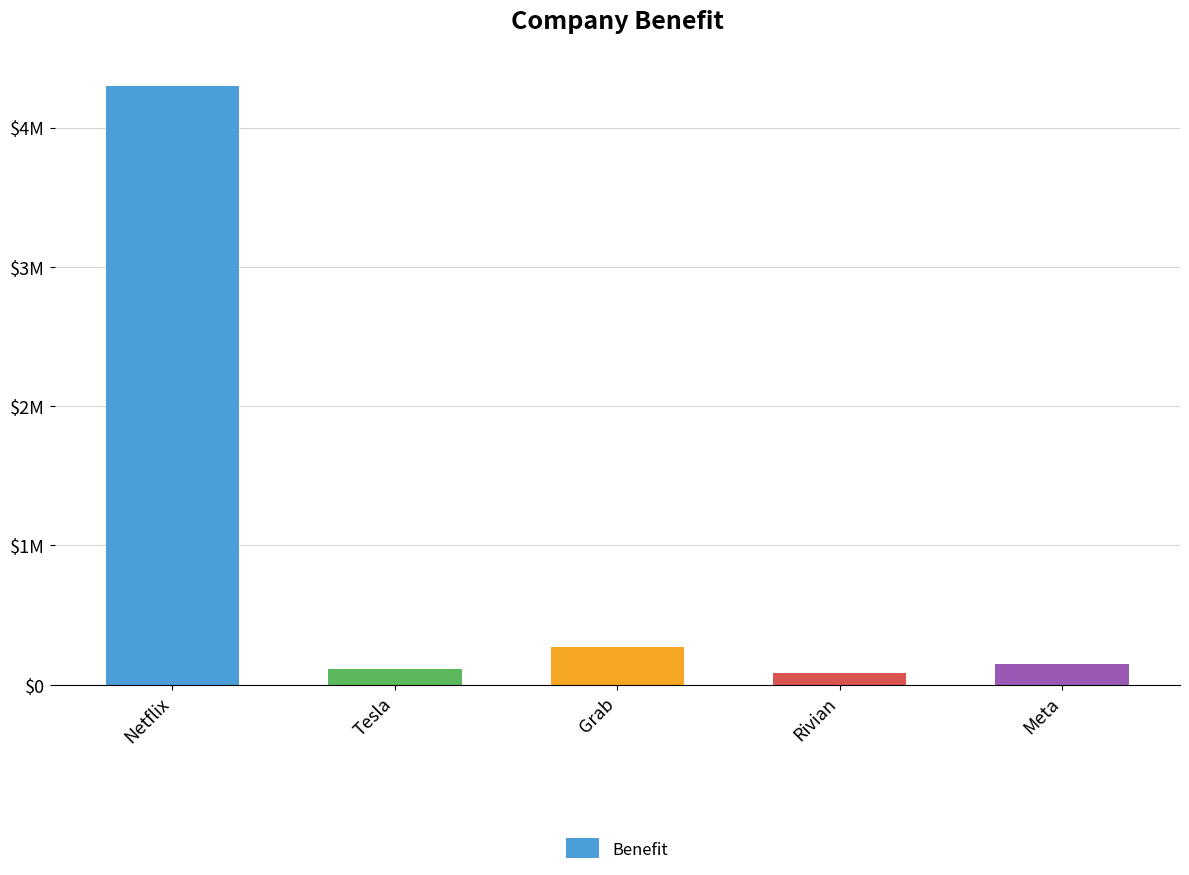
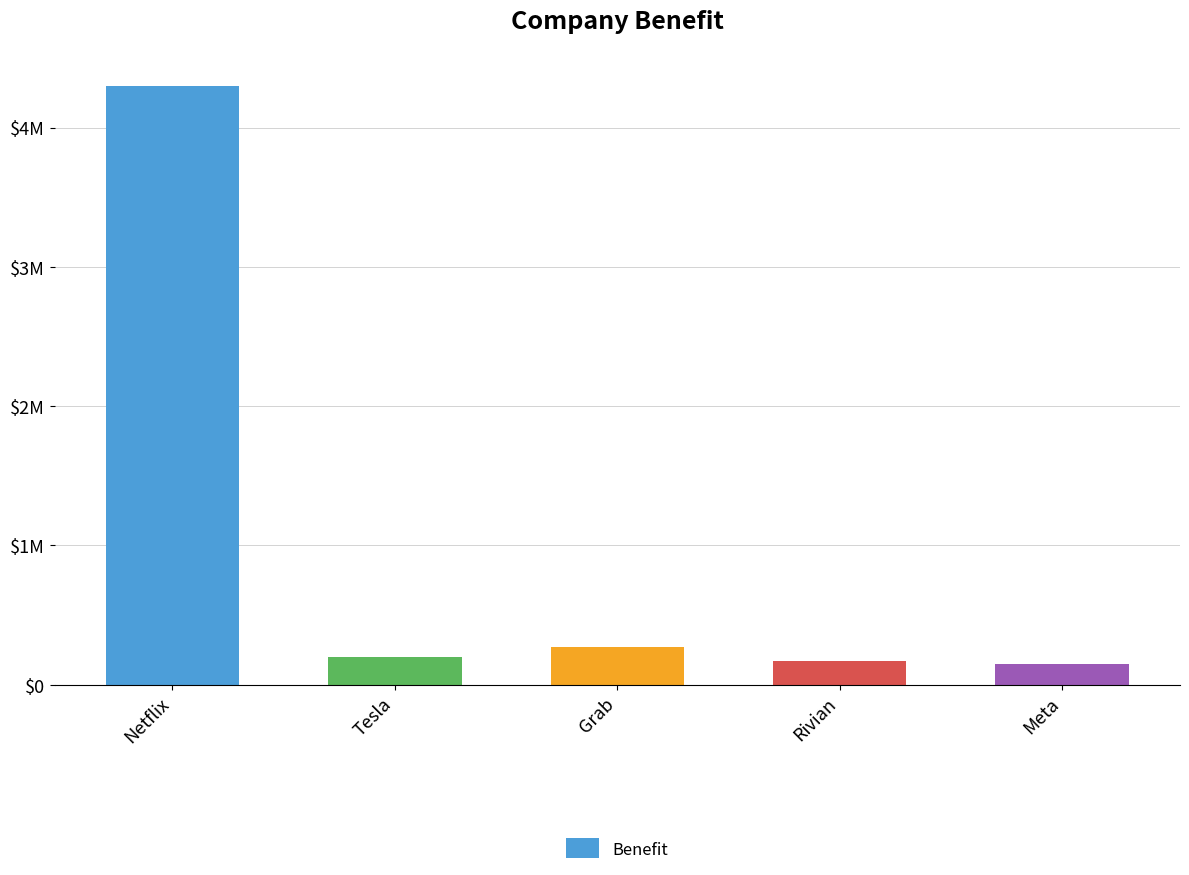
Tesla: $110000 -> $200000
Rivian: $80000 -> $170000
